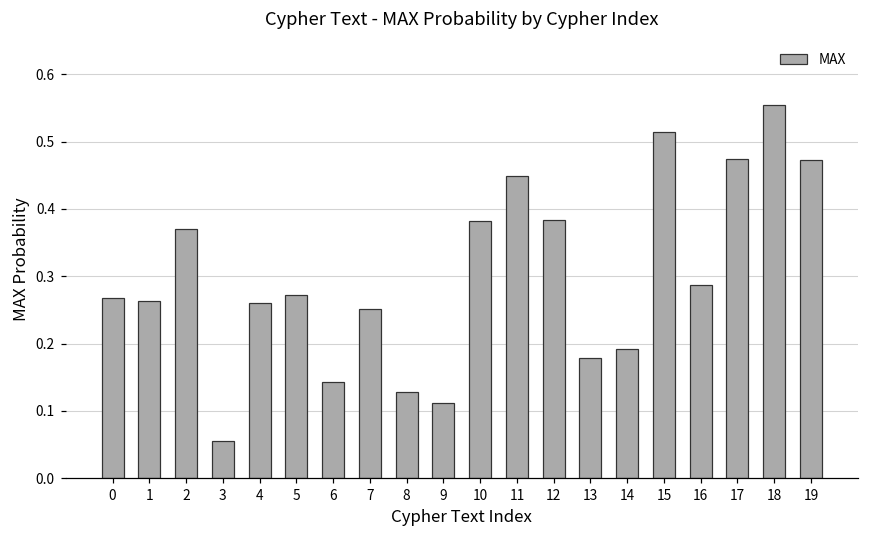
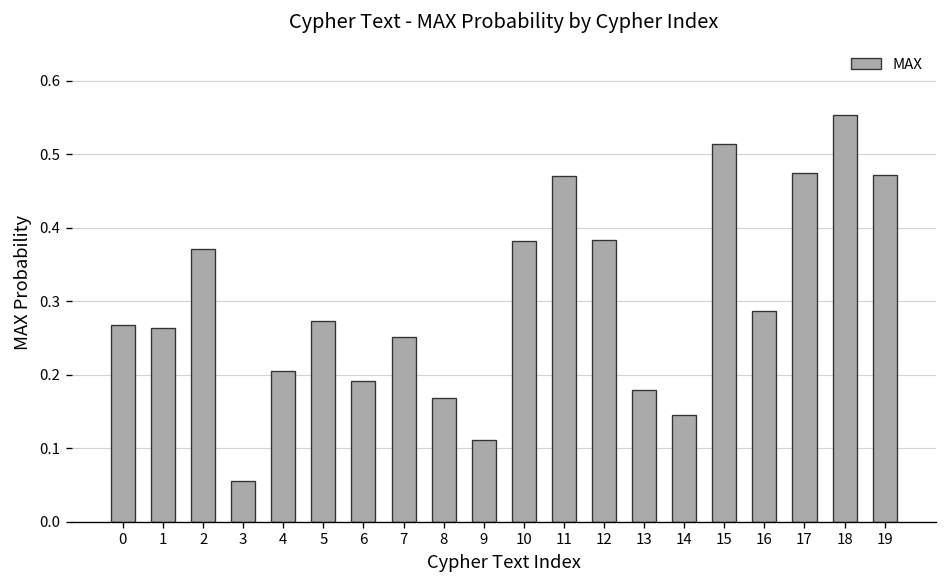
4: 0.26 -> 0.21
6: 0.14 -> 0.19
8: 0.13 -> 0.17
11: 0.45 -> 0.47
14: 0.19 -> 0.14
